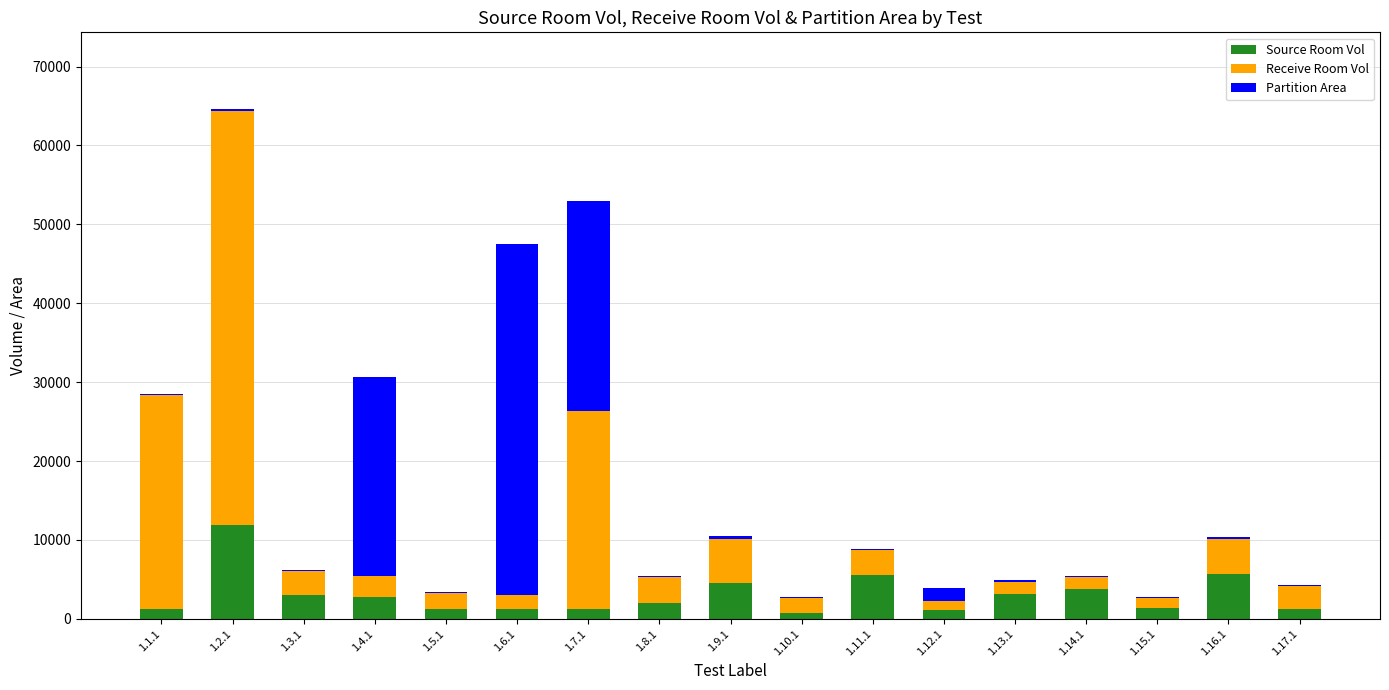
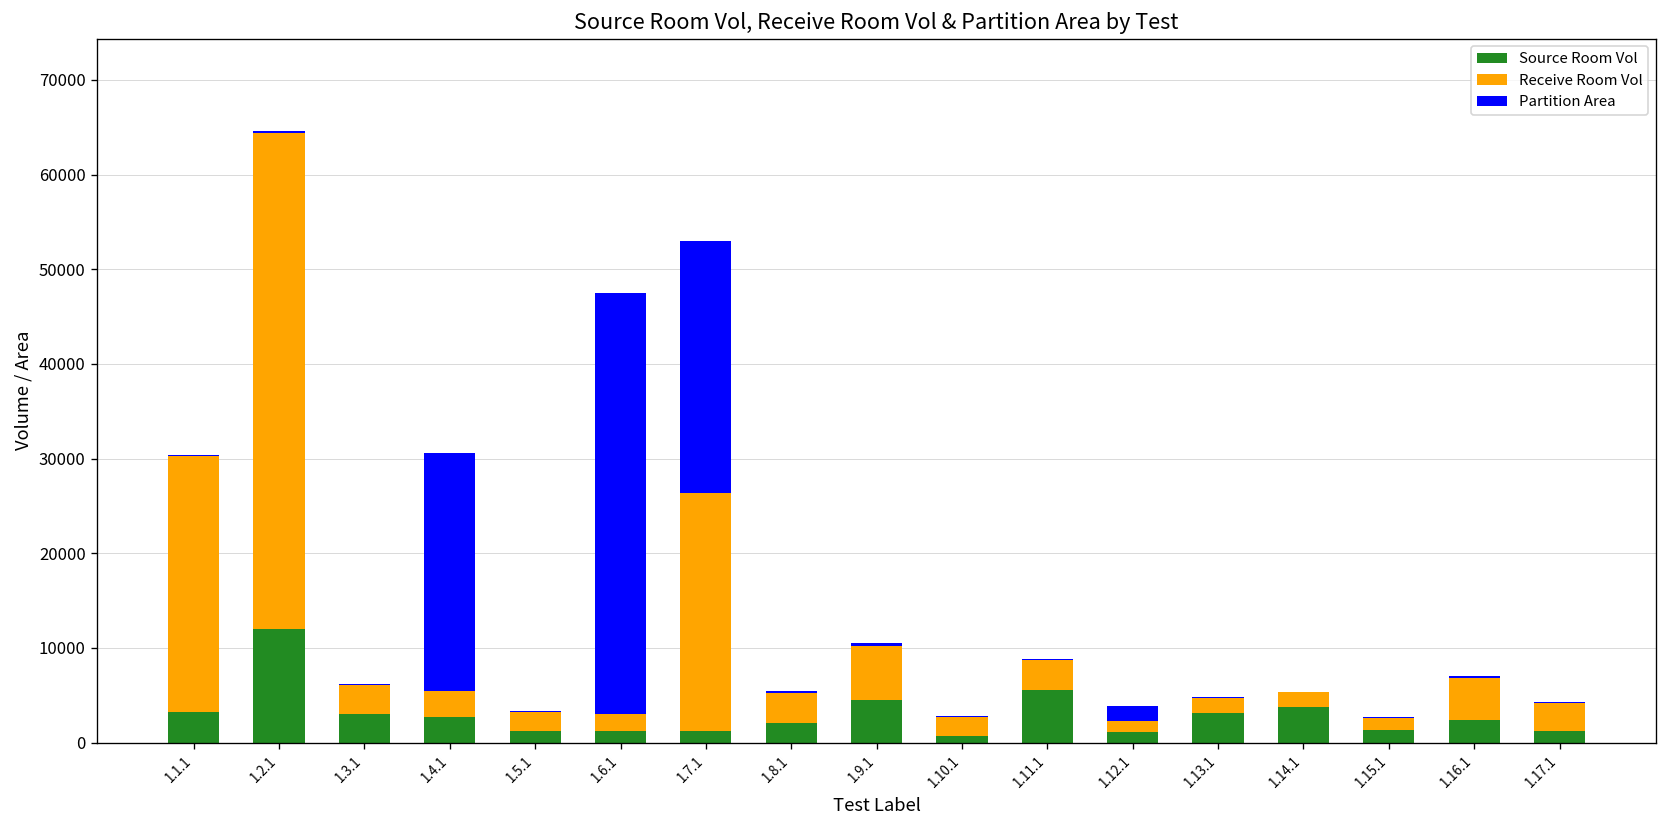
Source Room Vol, 1.1.1: 1000 -> 3000
Source Room Vol, 1.16.1: 6000 -> 2000
